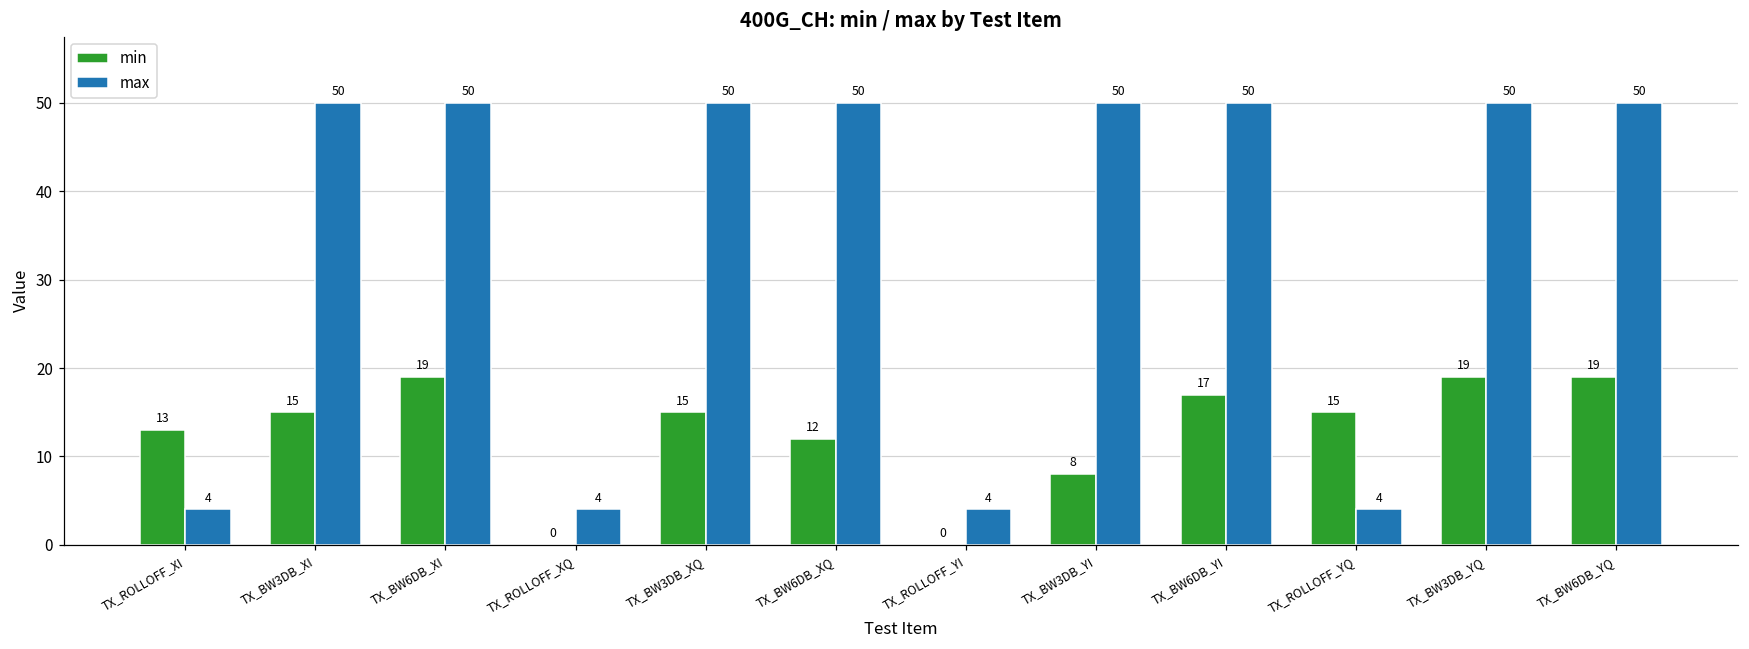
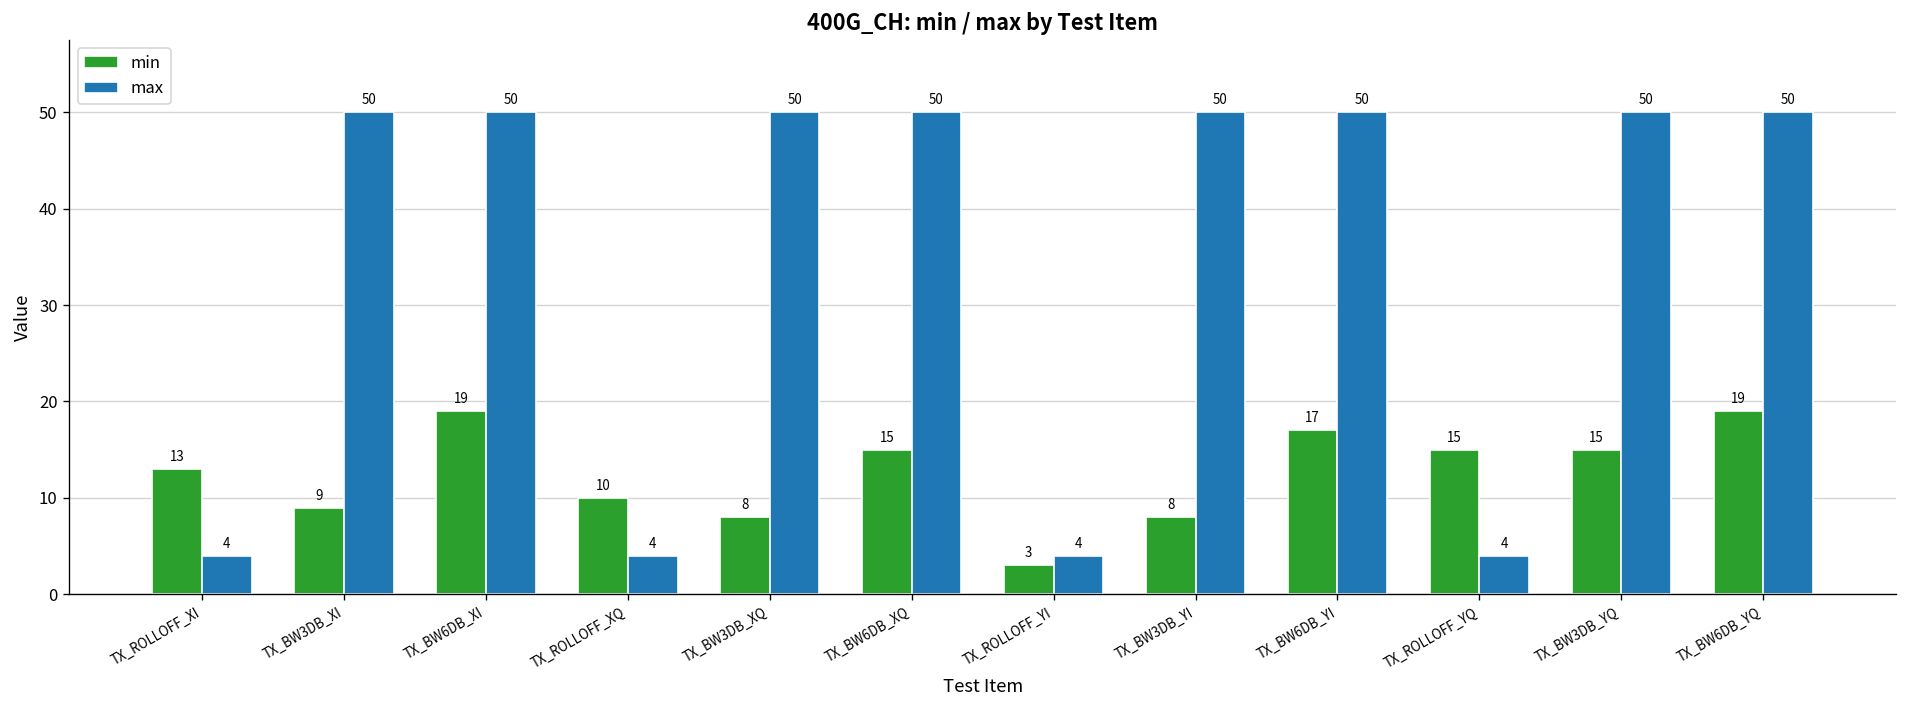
min, TX_BW3DB_XI: 15 -> 9
min, TX_ROLLOFF_XQ: 0 -> 10
min, TX_BW3DB_XQ: 15 -> 8
min, TX_BW6DB_XQ: 12 -> 15
min, TX_ROLLOFF_YI: 0 -> 3
min, TX_BW3DB_YQ: 19 -> 15
